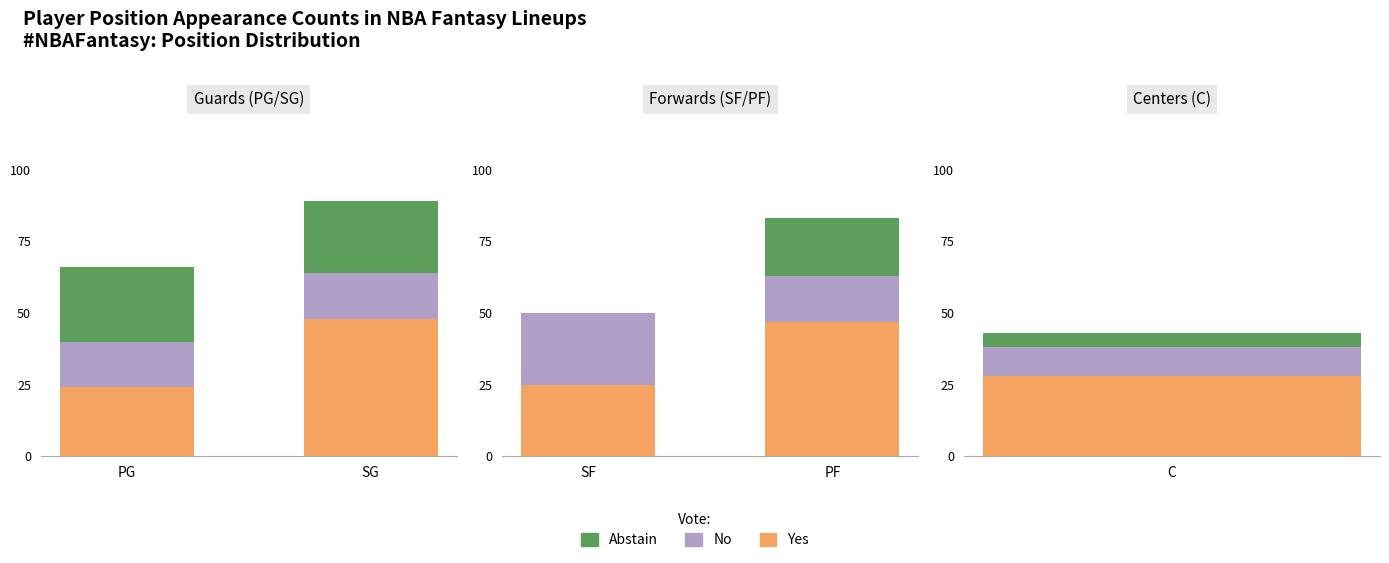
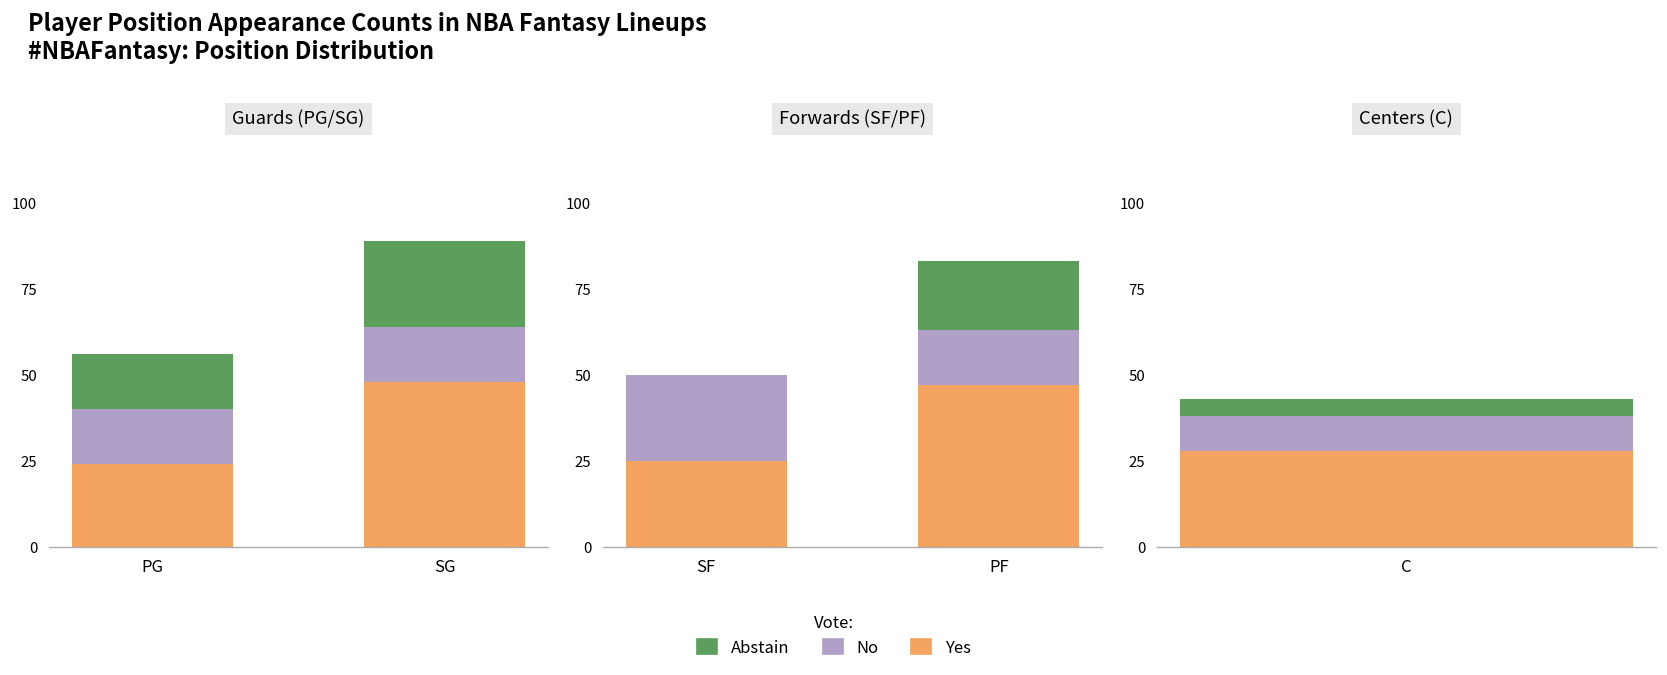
Guards (PG/SG), Abstain, PG: 26 -> 16
